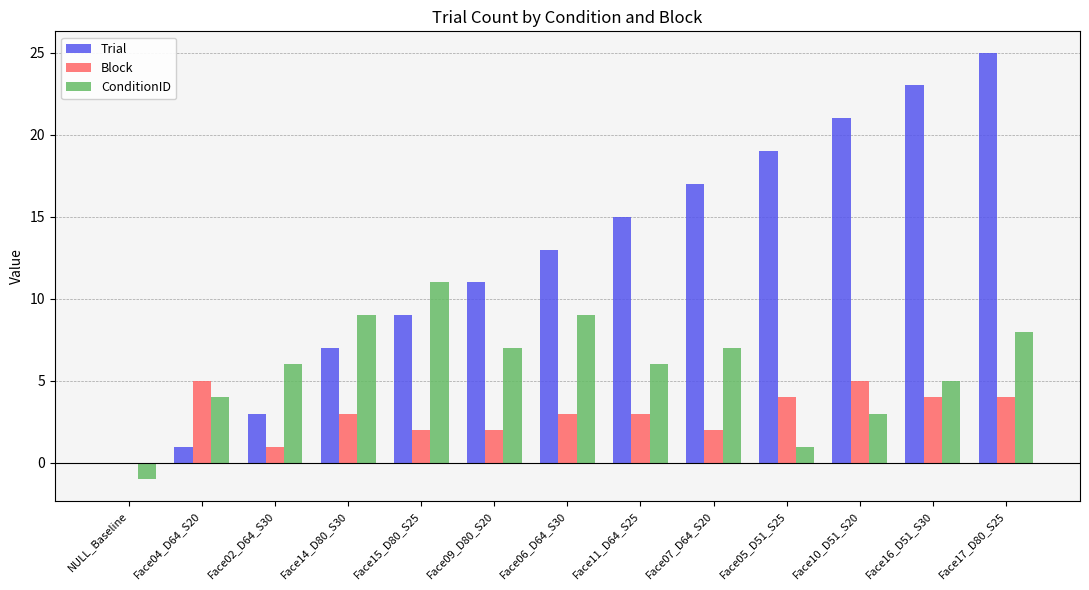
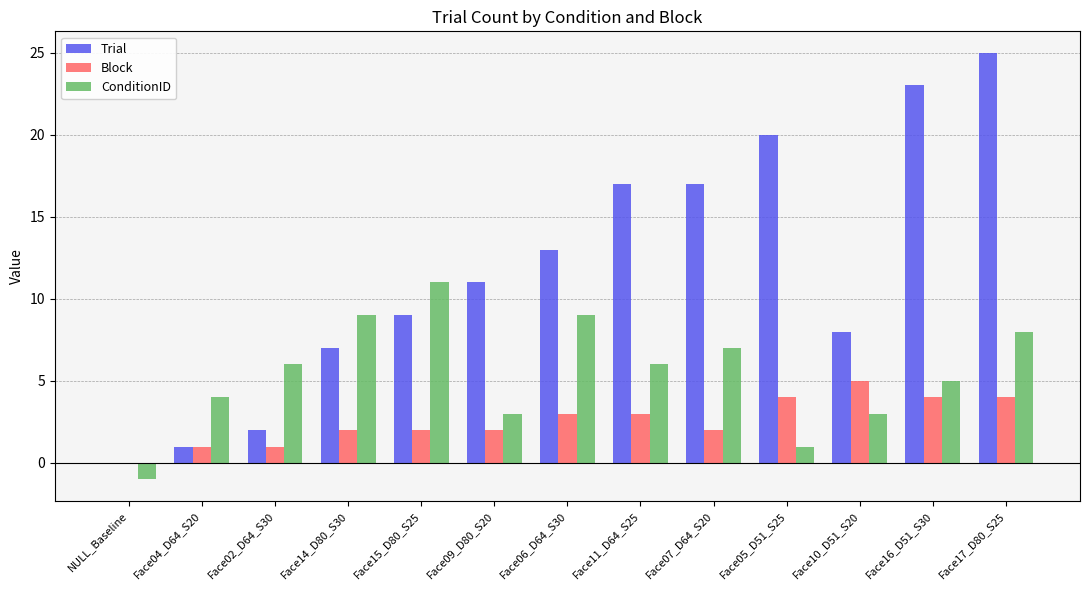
Block, Face04_D64_S20: 5 -> 1
Trial, Face02_D64_S30: 3 -> 2
Block, Face14_D80_S30: 3 -> 2
ConditionID, Face09_D80_S20: 7 -> 3
Trial, Face11_D64_S25: 15 -> 17
Trial, Face05_D51_S25: 19 -> 20
Trial, Face10_D51_S20: 21 -> 8
